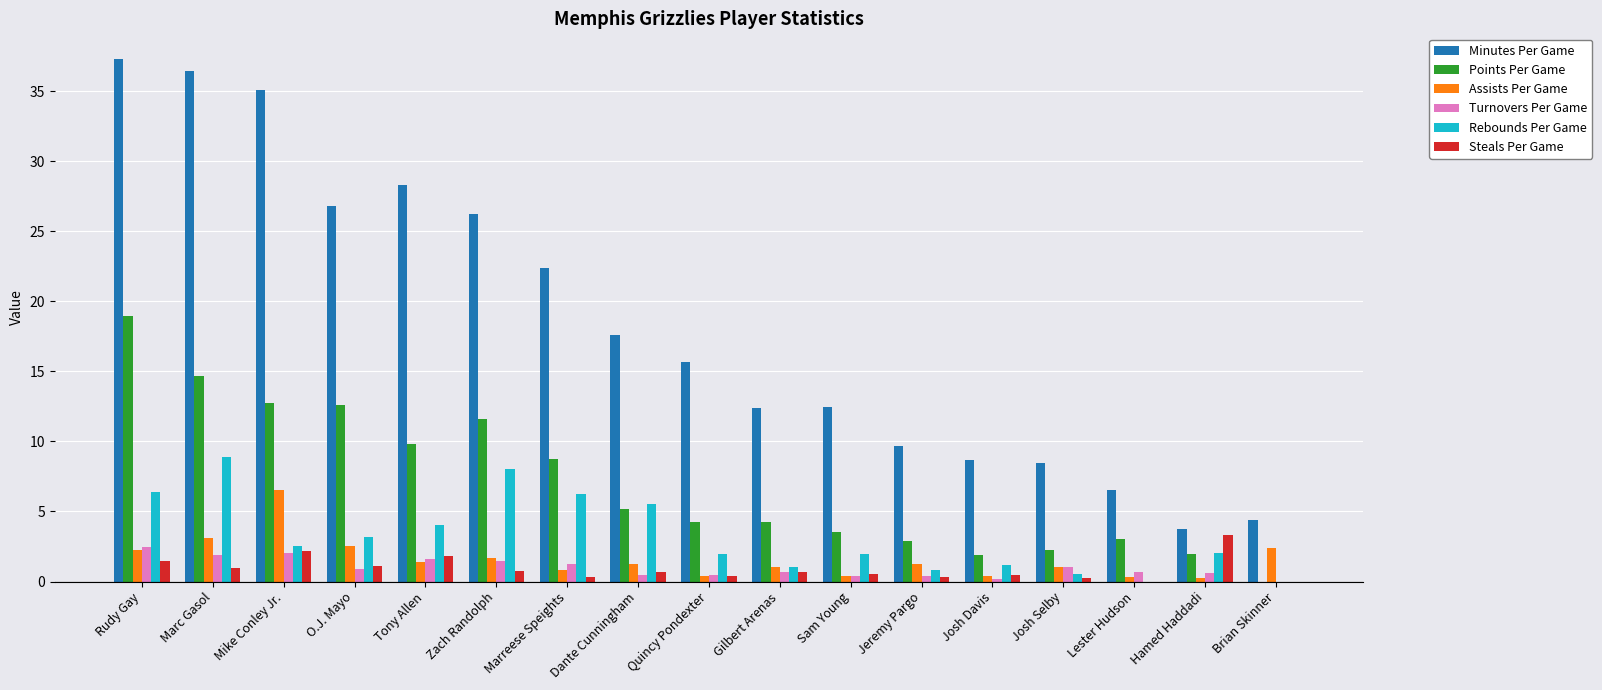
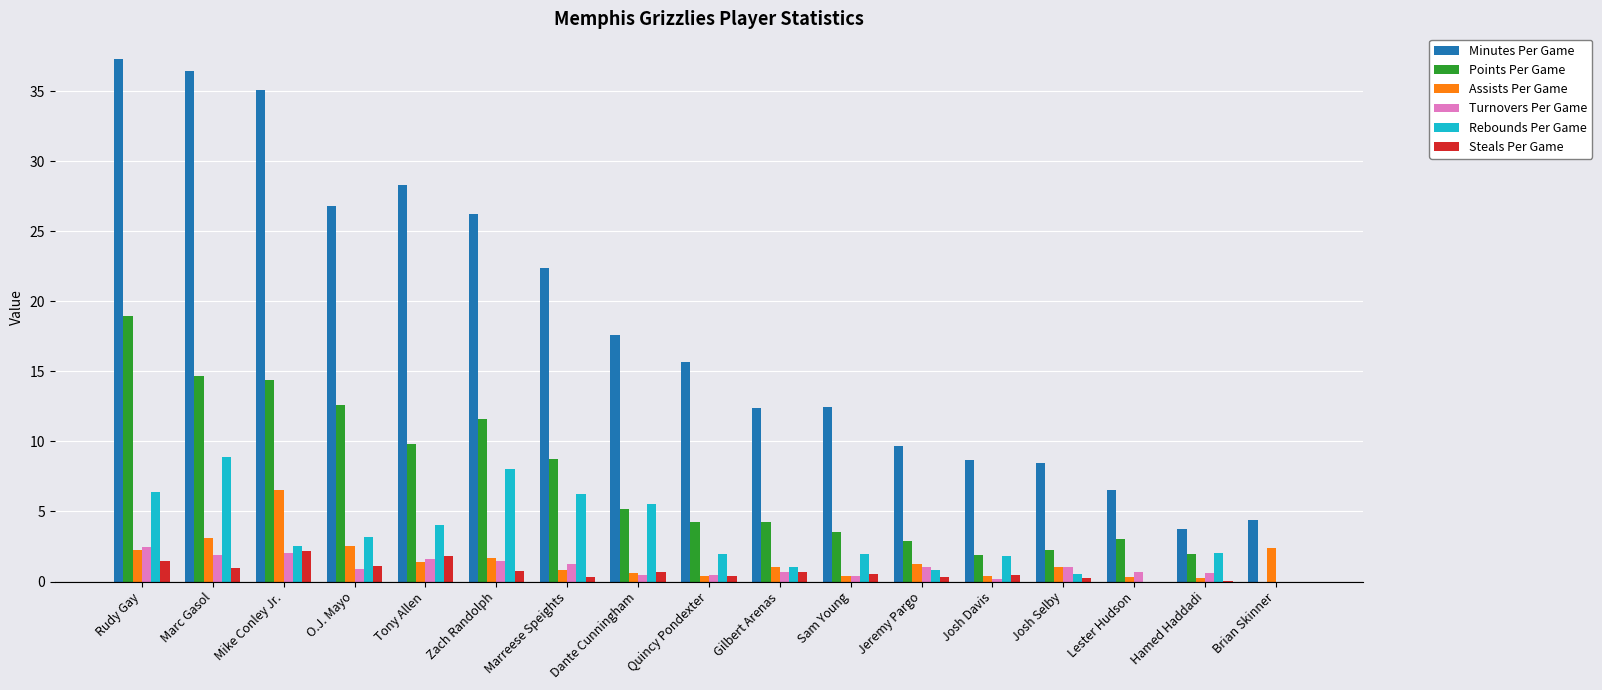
Points Per Game, Mike Conley Jr.: 12.7 -> 14.4
Assists Per Game, Dante Cunningham: 1.3 -> 0.6
Turnovers Per Game, Jeremy Pargo: 0.4 -> 1.1
Rebounds Per Game, Josh Davis: 1.2 -> 1.8
Steals Per Game, Hamed Haddadi: 3.3 -> 0.0
